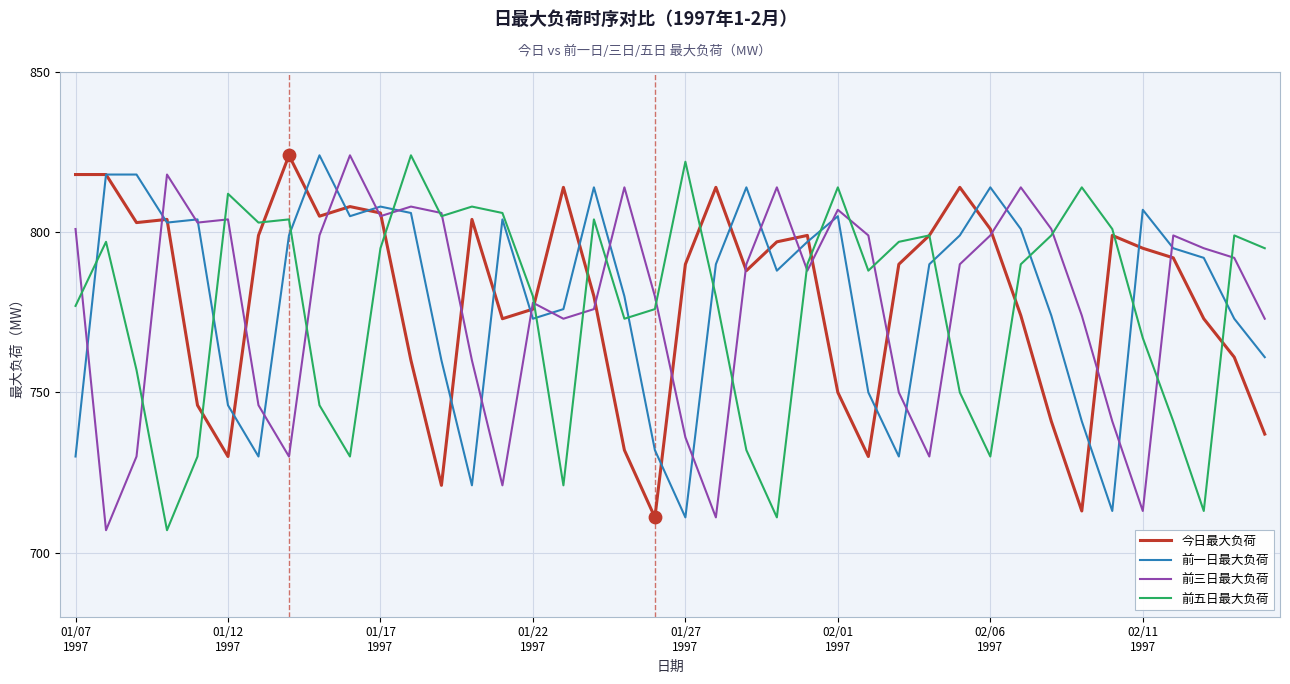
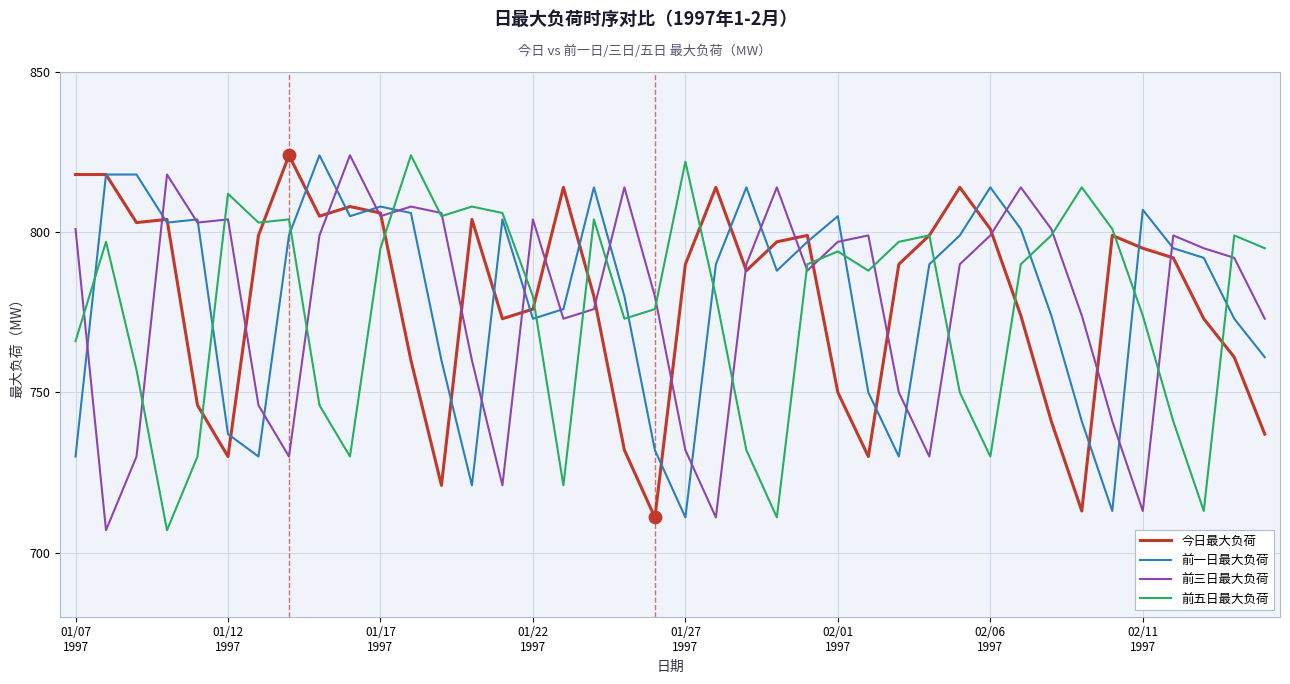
前五日最大负荷, 01/07 1997: 777 -> 766
前一日最大负荷, 01/12 1997: 746 -> 737
前三日最大负荷, 01/22 1997: 778 -> 804
前三日最大负荷, 01/27 1997: 736 -> 732
前三日最大负荷, 02/01 1997: 807 -> 797
前五日最大负荷, 02/01 1997: 814 -> 794
前五日最大负荷, 02/11 1997: 767 -> 774
